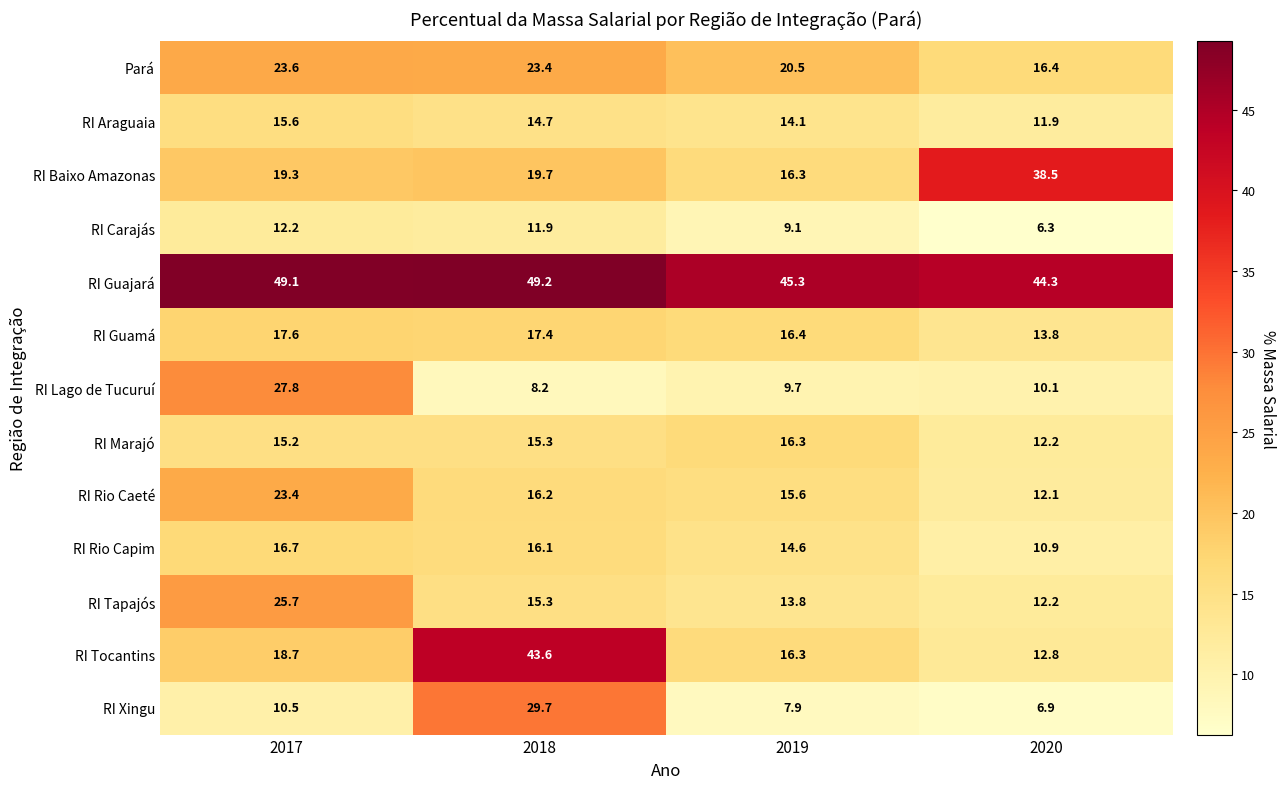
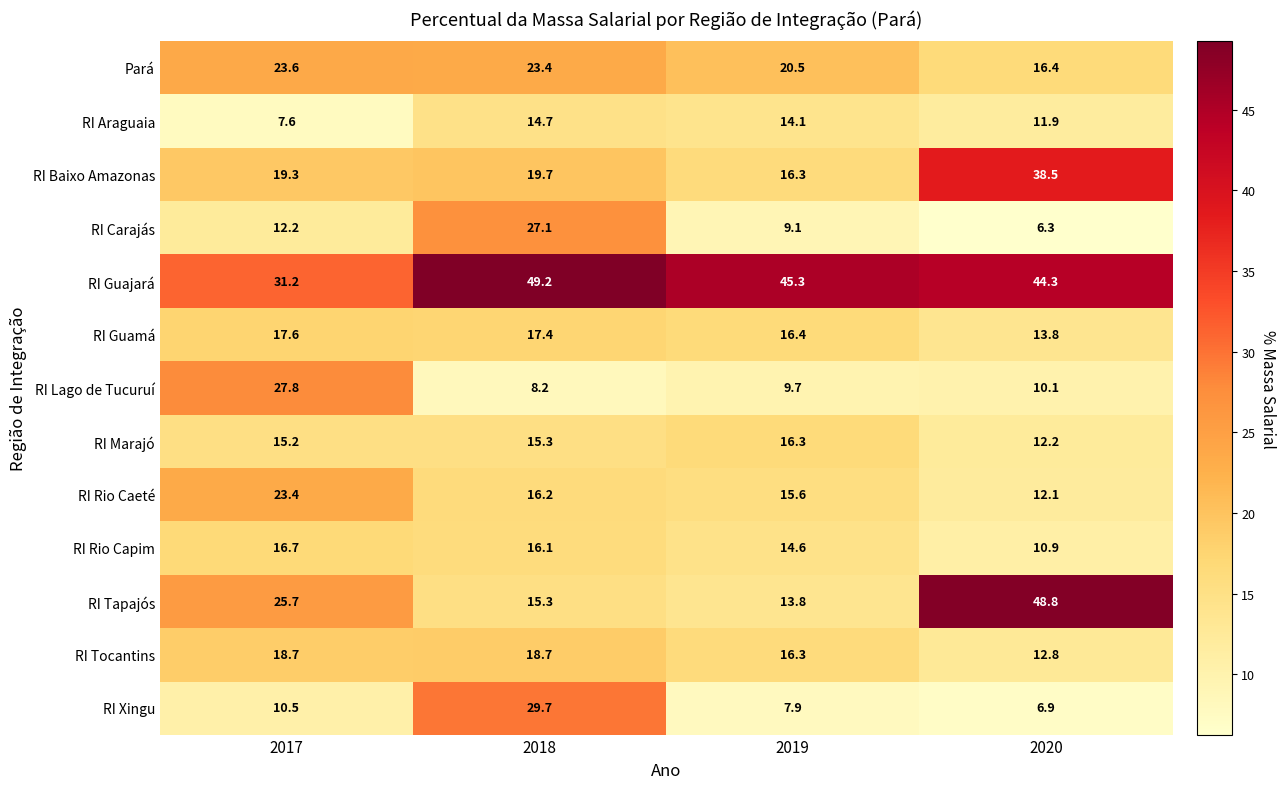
RI Araguaia, 2017: 15.6 -> 7.6
RI Carajás, 2018: 11.9 -> 27.1
RI Guajará, 2017: 49.1 -> 31.2
RI Tapajós, 2020: 12.2 -> 48.8
RI Tocantins, 2018: 43.6 -> 18.7
